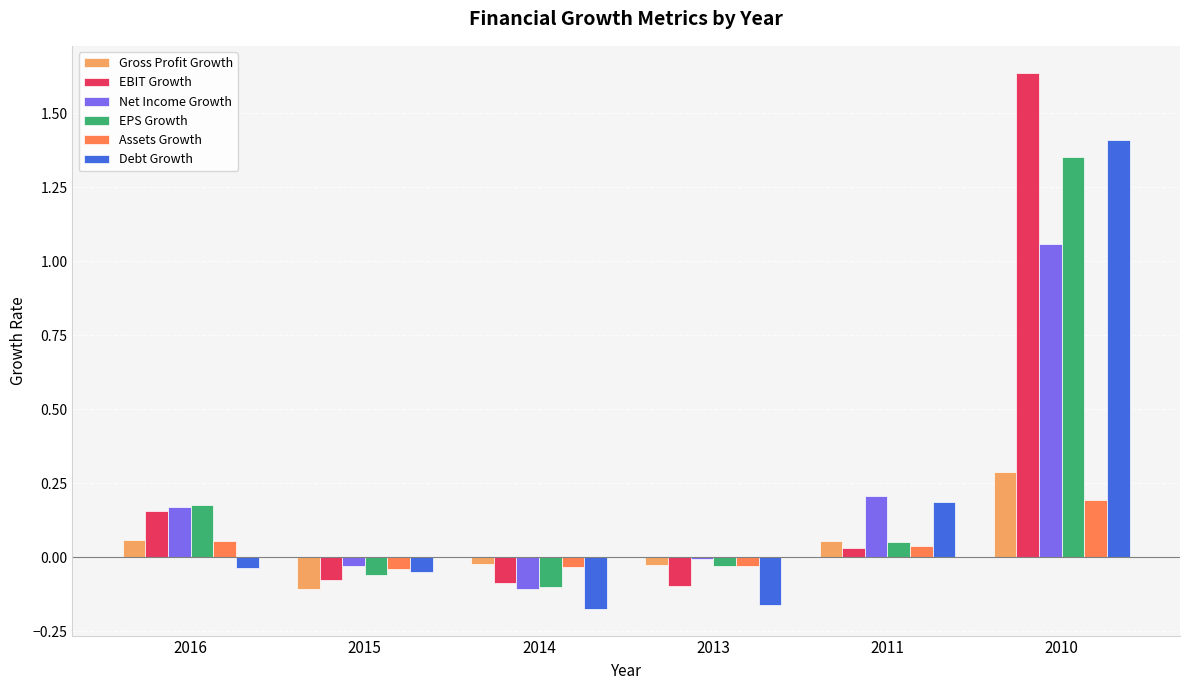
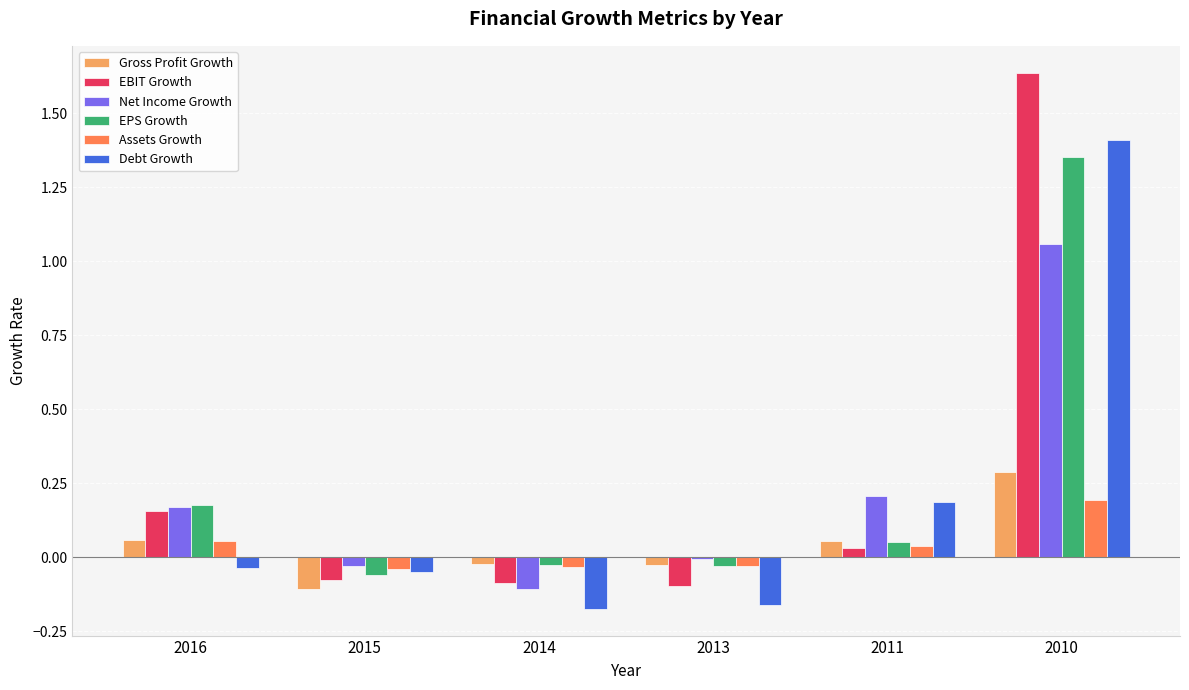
EPS Growth, 2014: -0.10 -> -0.03
